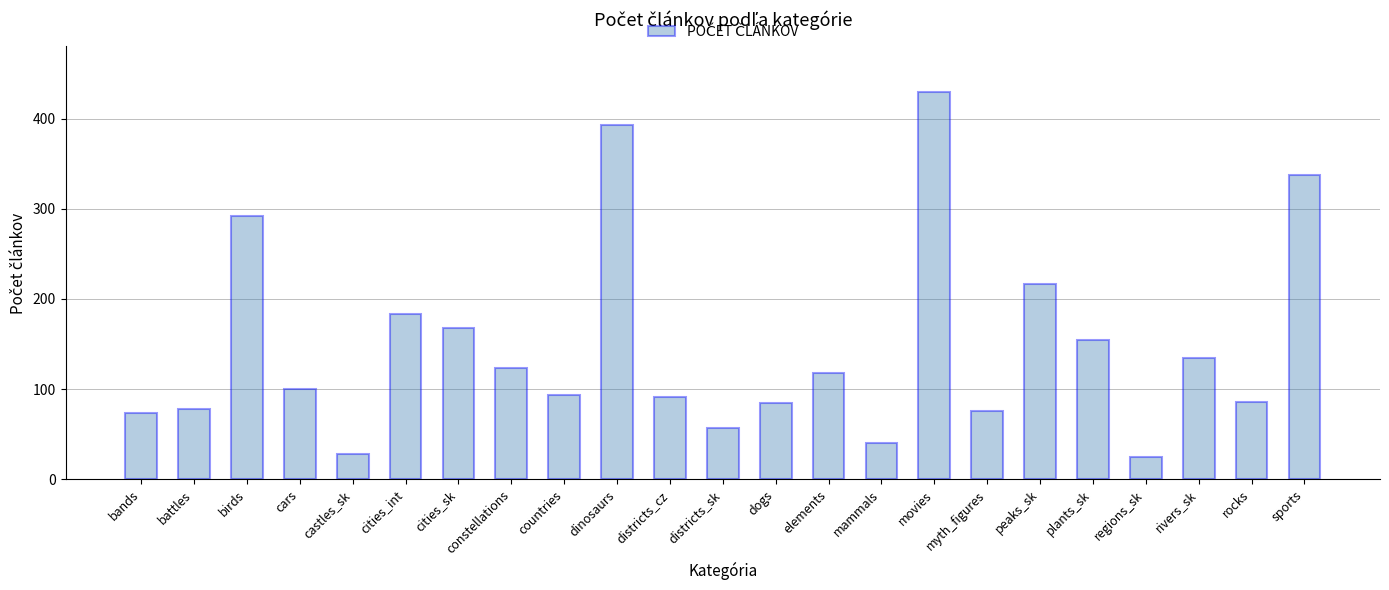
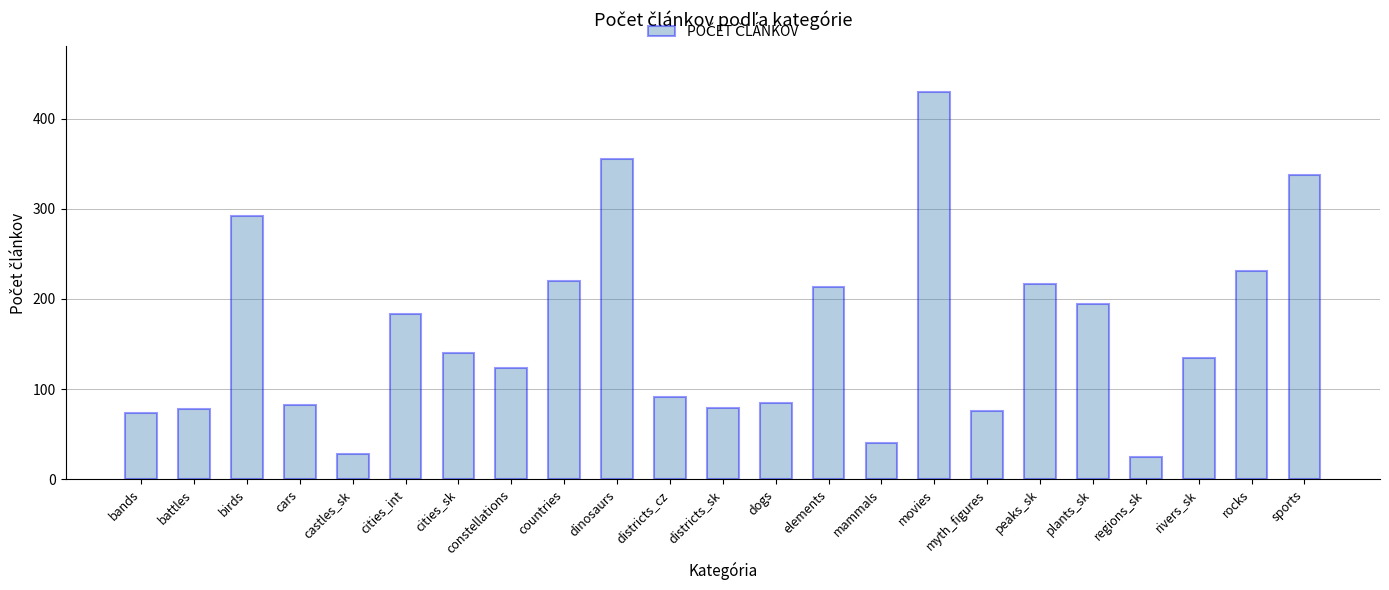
cars: 100 -> 80
cities_sk: 170 -> 140
countries: 90 -> 220
dinosaurs: 390 -> 360
districts_sk: 60 -> 80
elements: 120 -> 210
plants_sk: 150 -> 190
rocks: 90 -> 230
